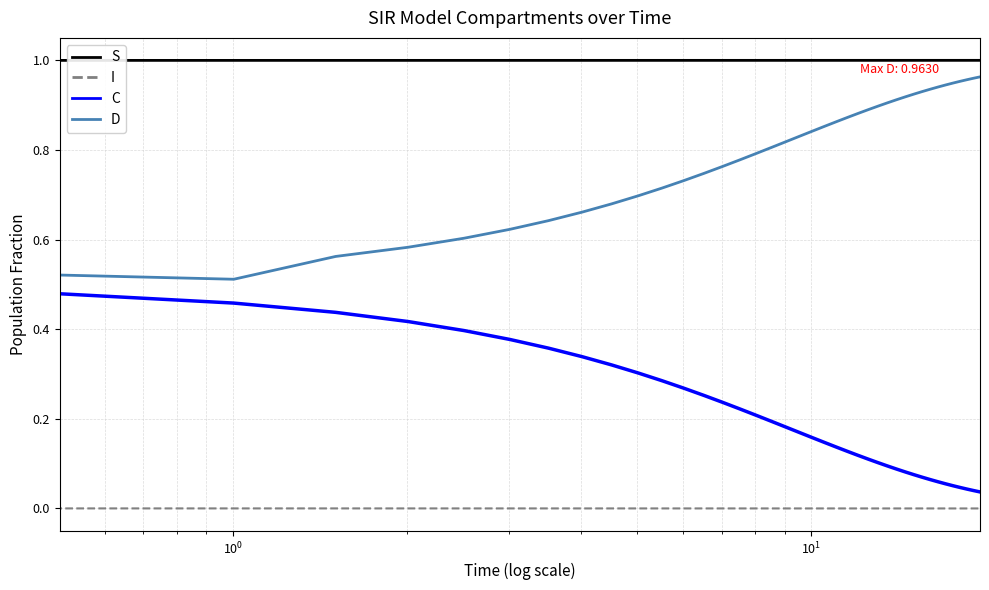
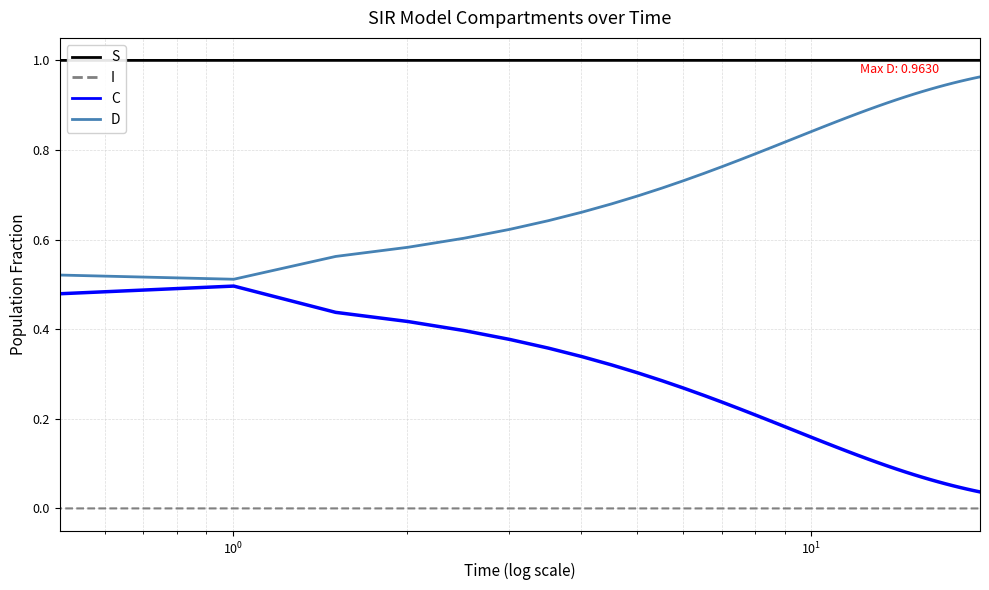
C, 10^0: 0.46 -> 0.50
